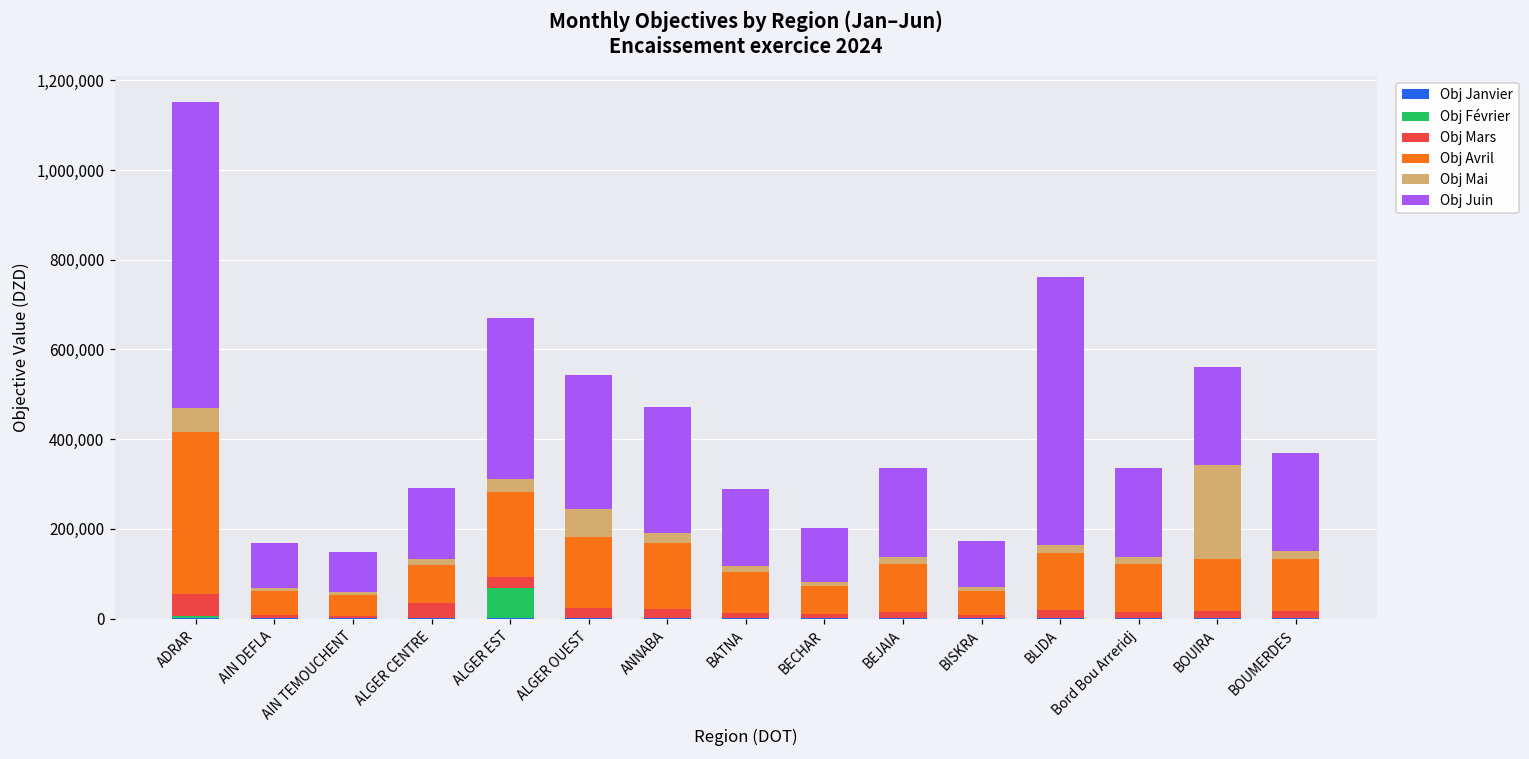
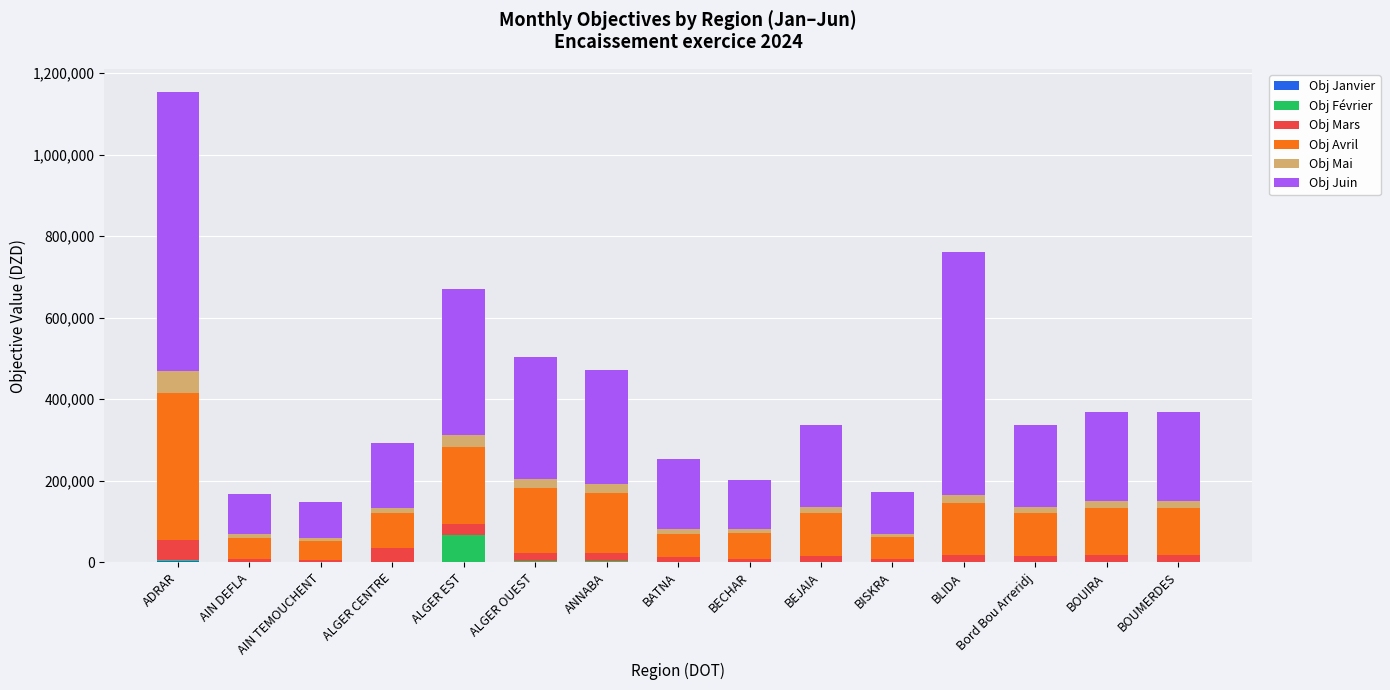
Obj Mai, ALGER OUEST: 60,000 -> 20,000
Obj Avril, BATNA: 90,000 -> 60,000
Obj Mai, BOUIRA: 210,000 -> 20,000
